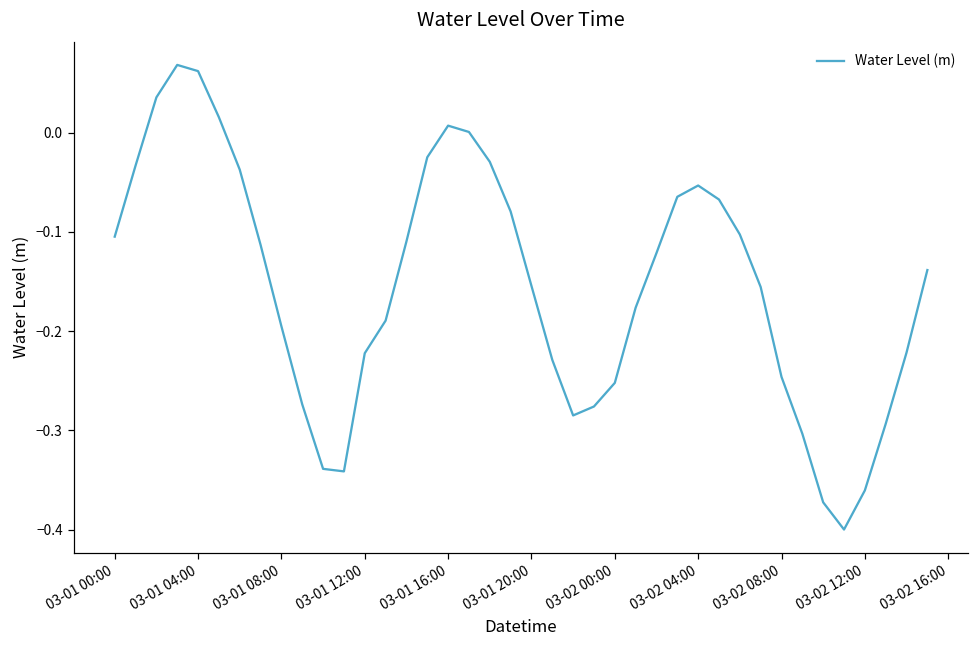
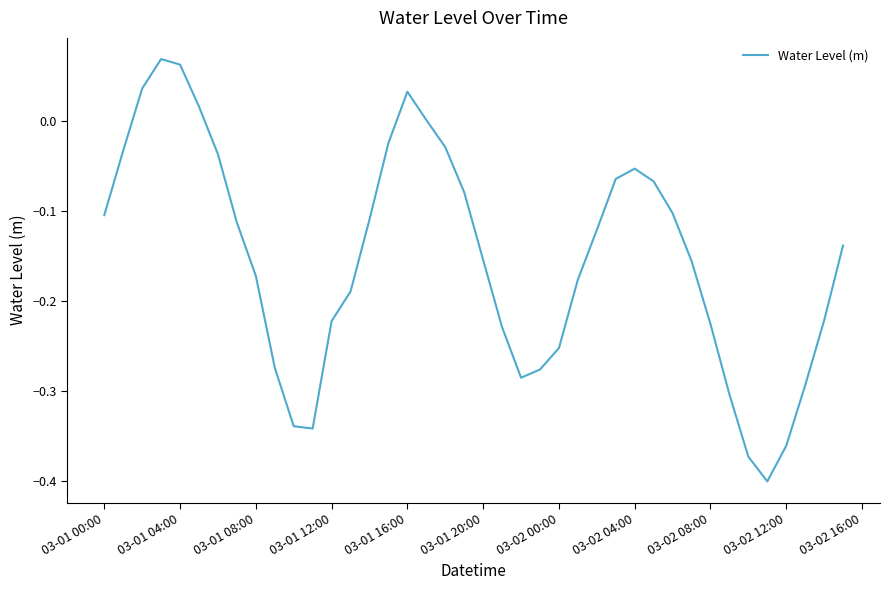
03-01 08:00: -0.20 -> -0.17
03-01 16:00: 0.01 -> 0.03
03-02 08:00: -0.25 -> -0.23
